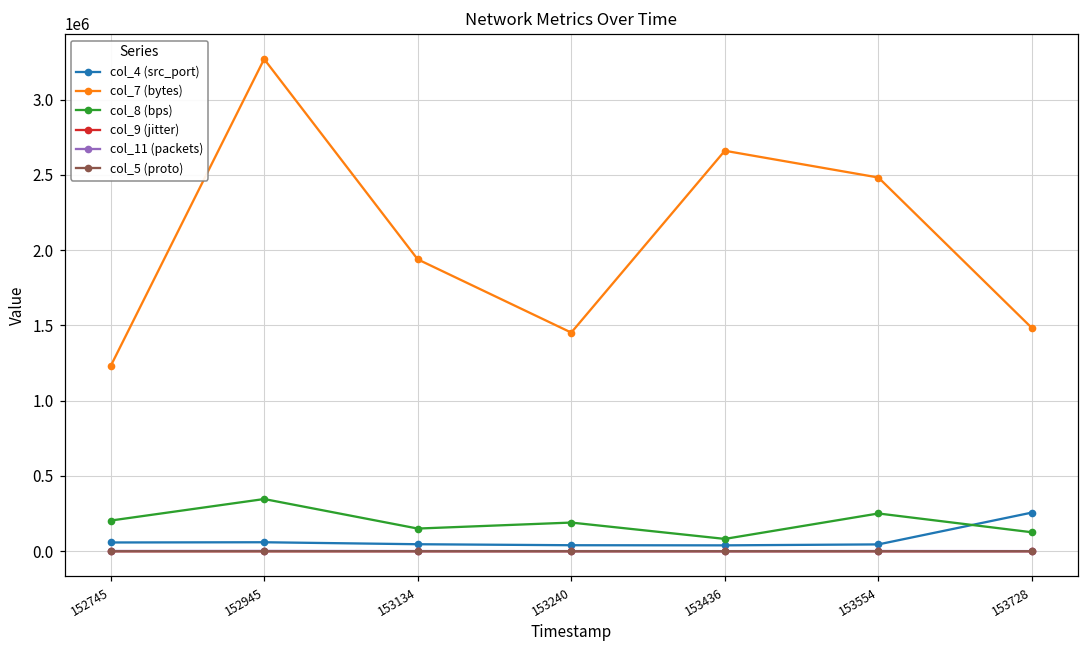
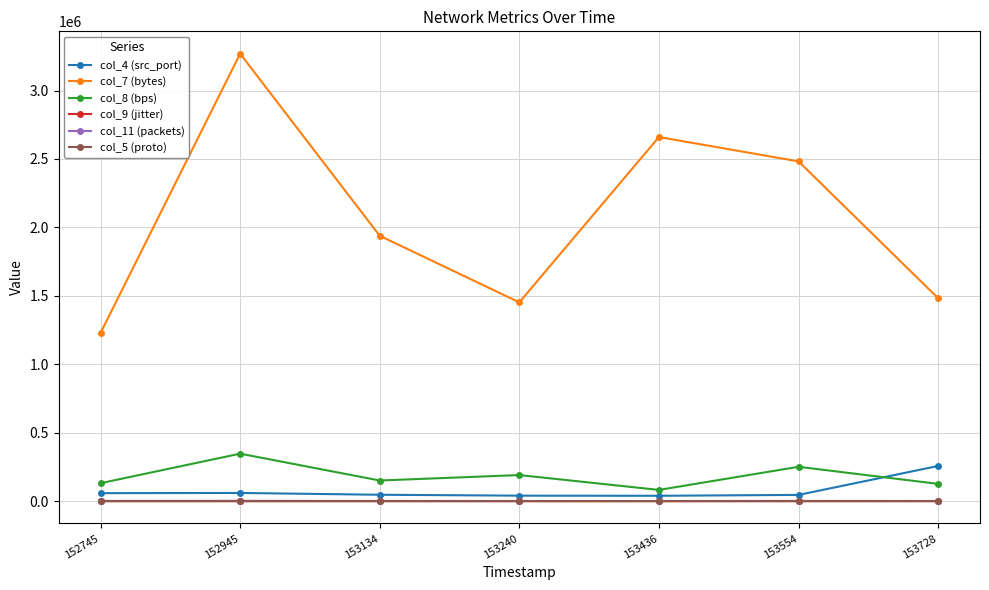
col_8 (bps), 152745: 200000 -> 130000
